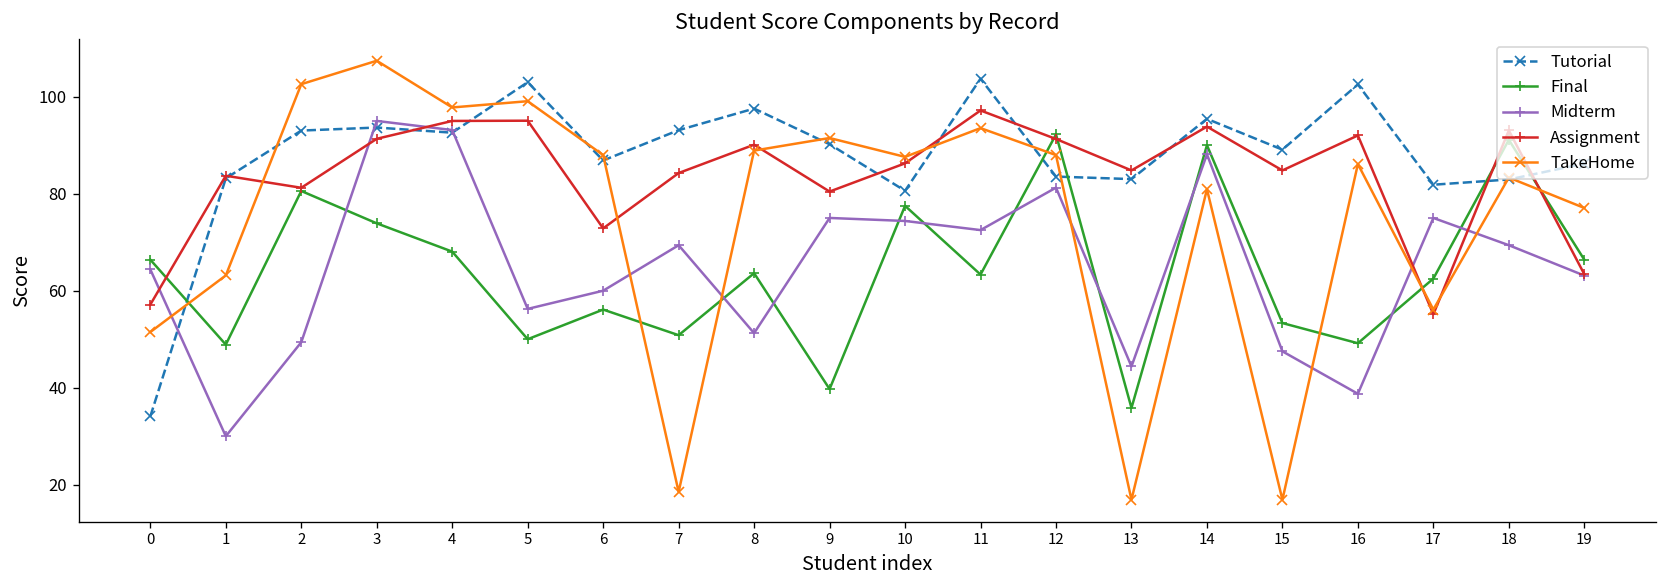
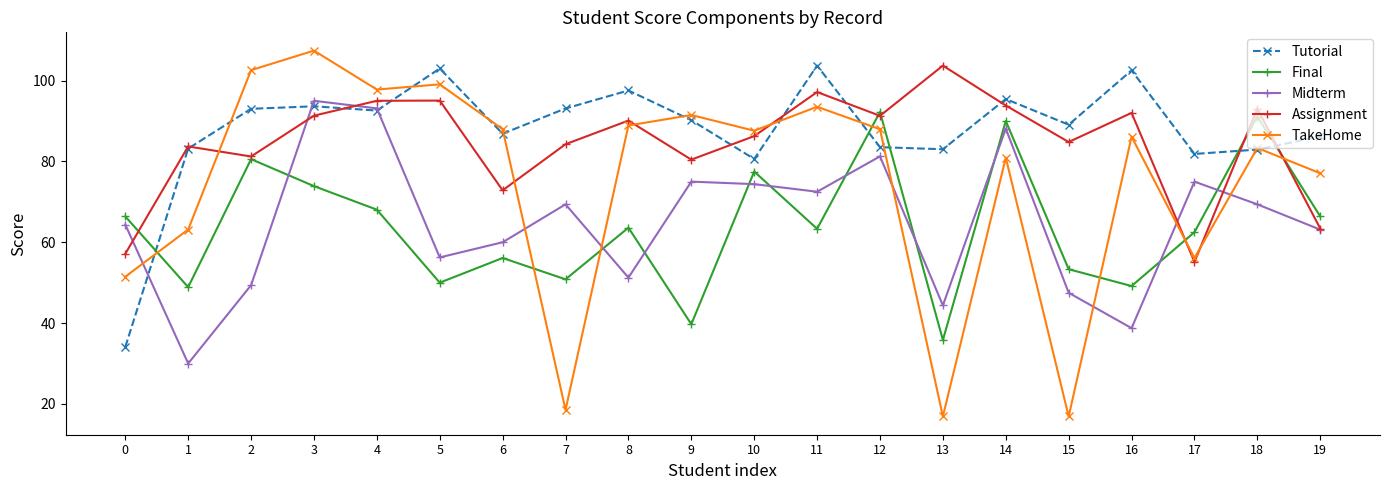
Assignment, 13: 85 -> 104
